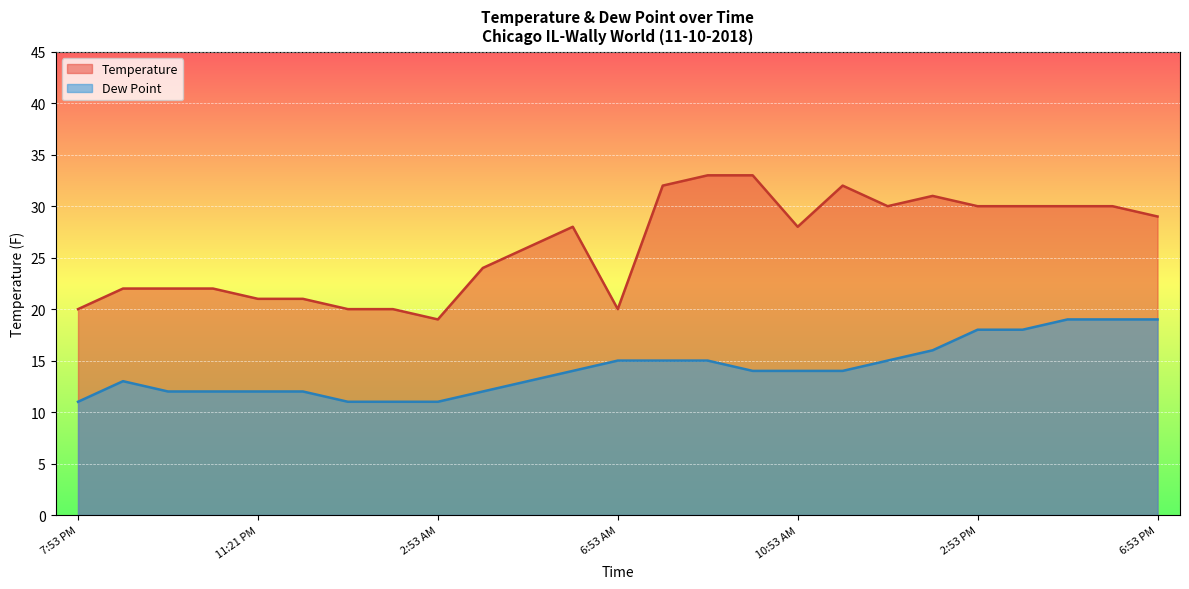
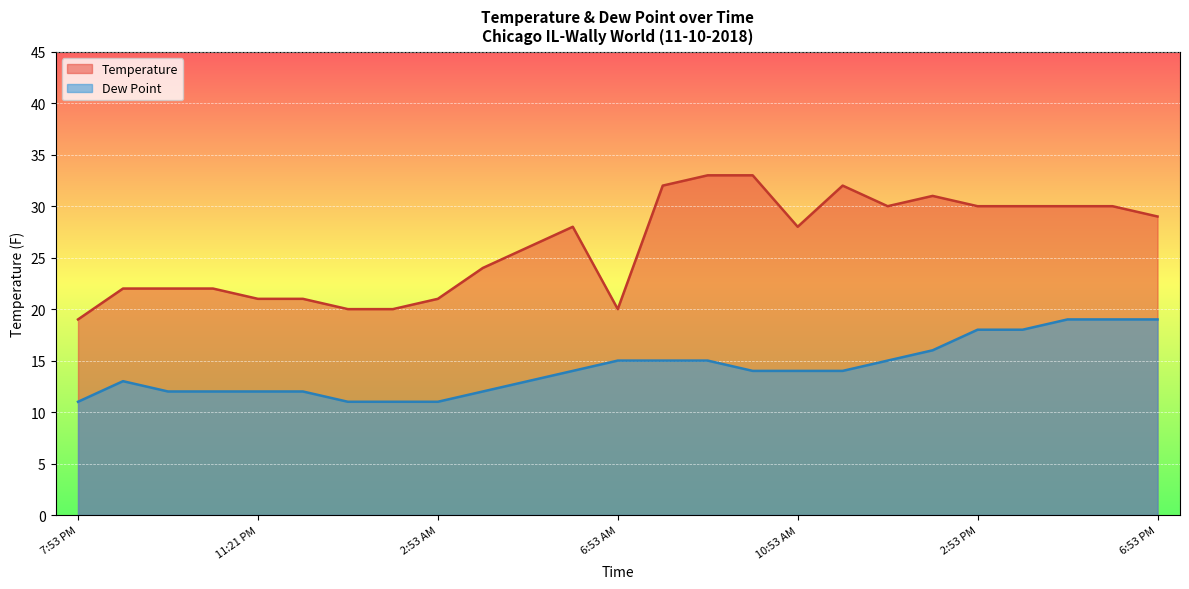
Temperature, 7:53 PM: 20 -> 19
Temperature, 2:53 AM: 19 -> 21
